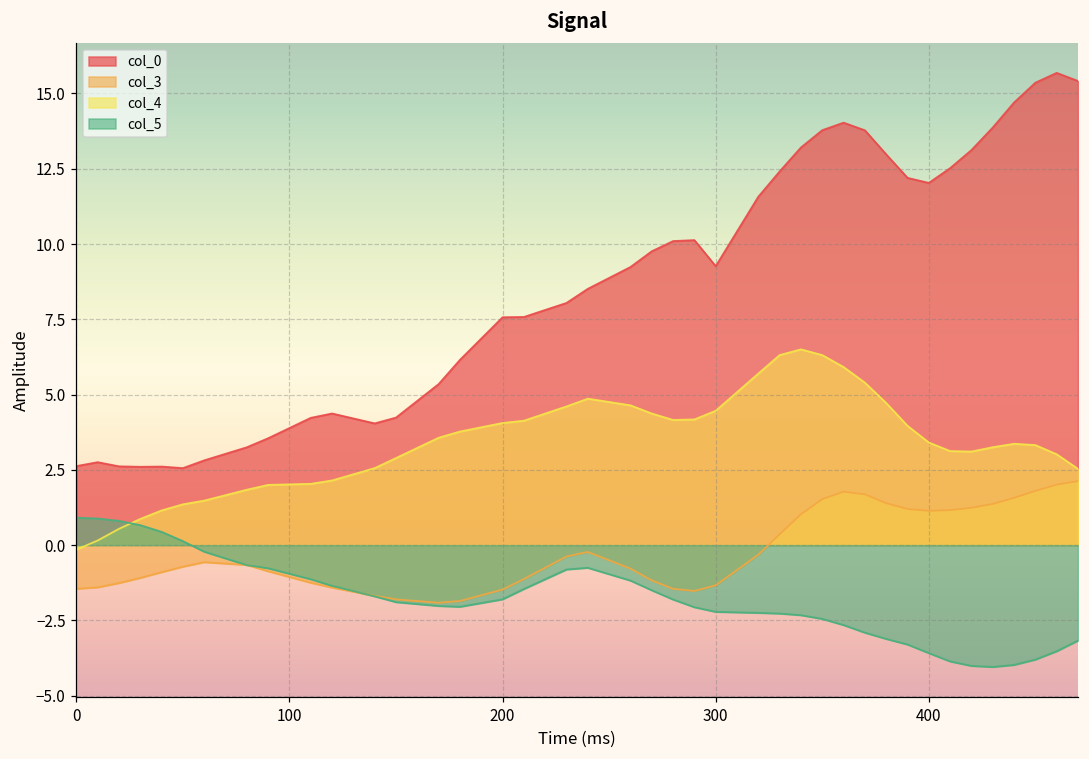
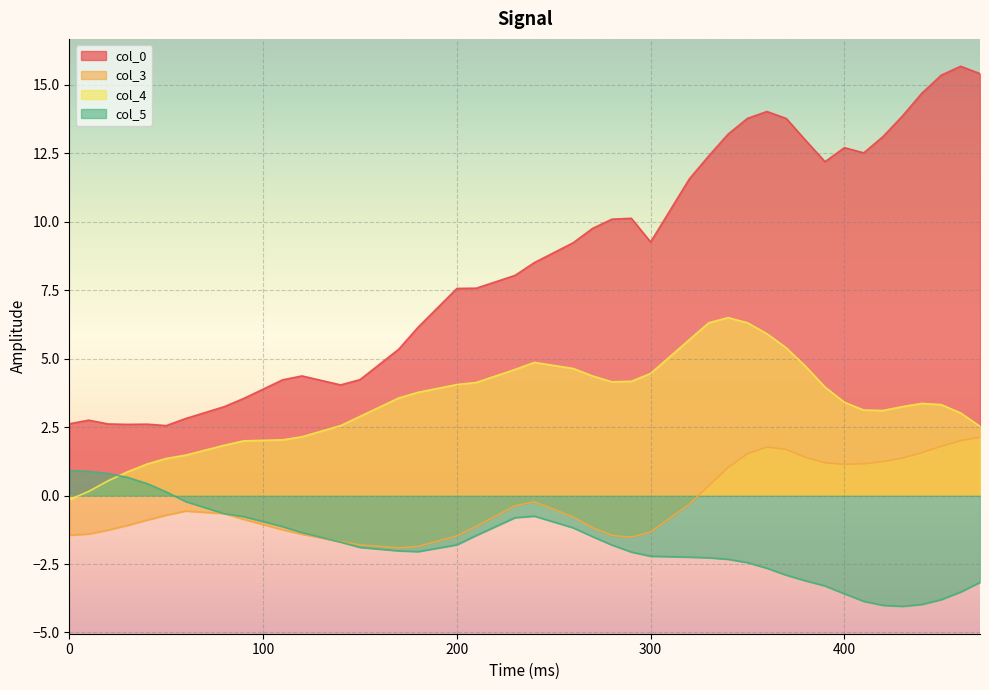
col_0, 400: 12.0 -> 12.7
